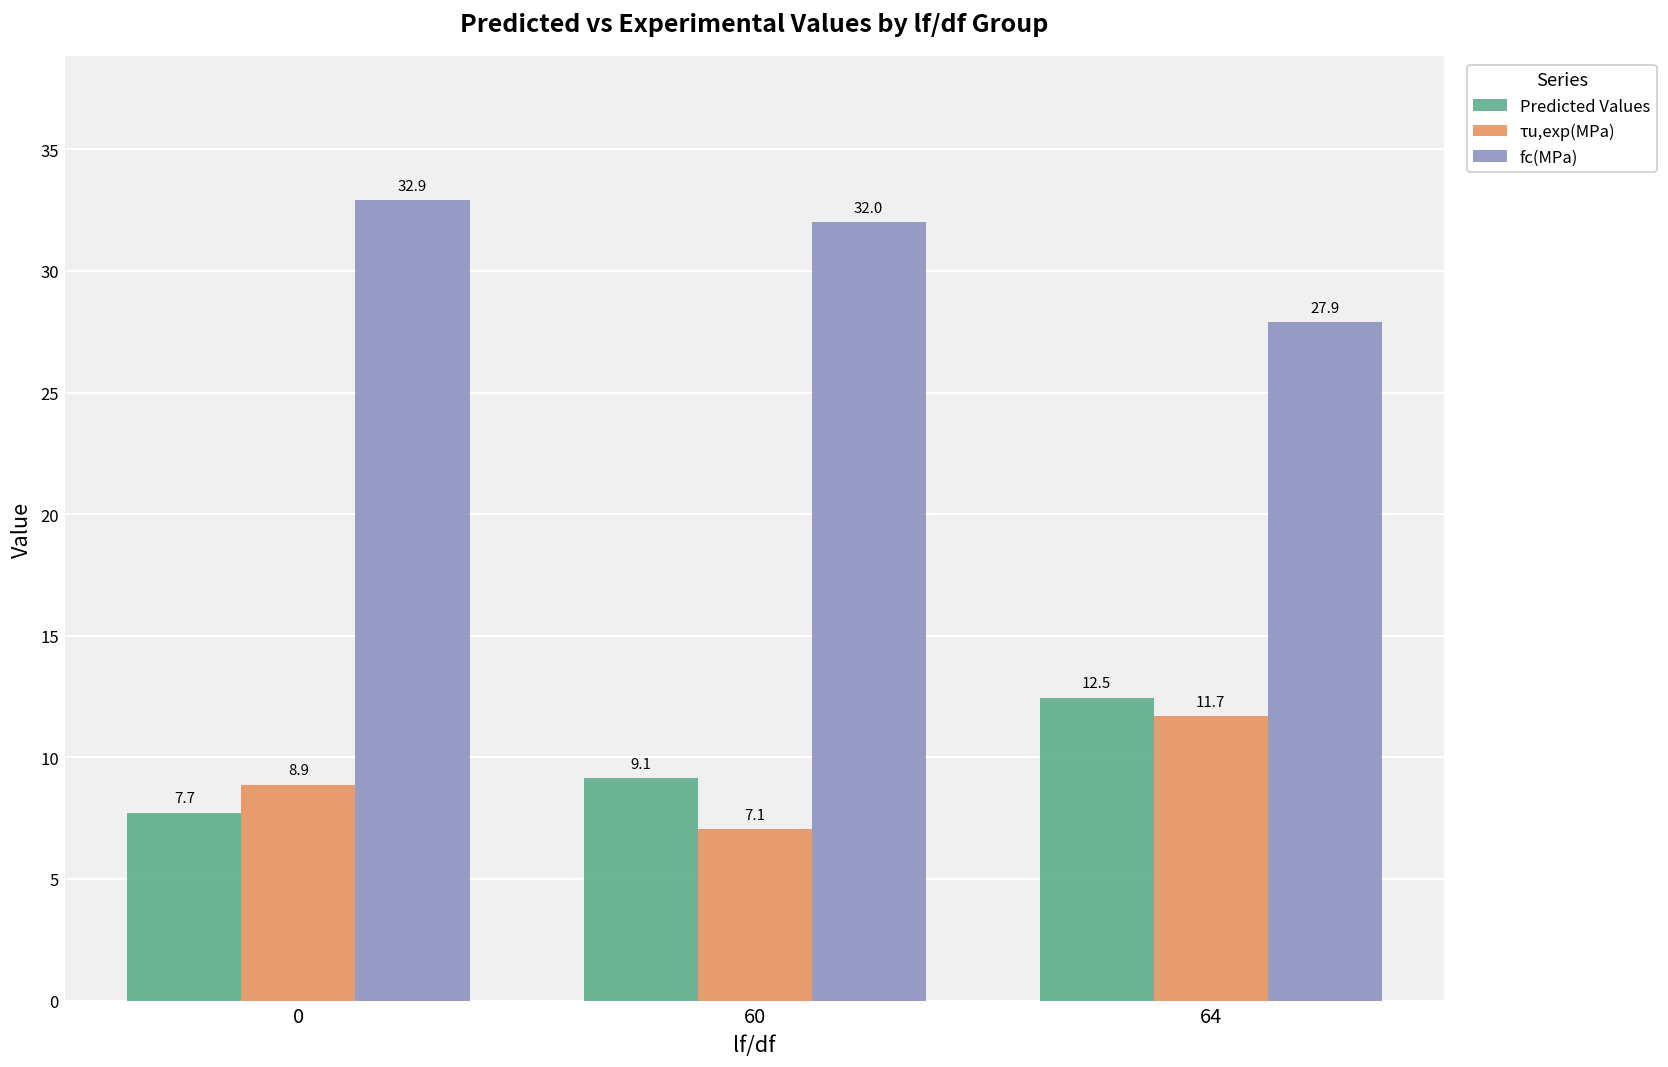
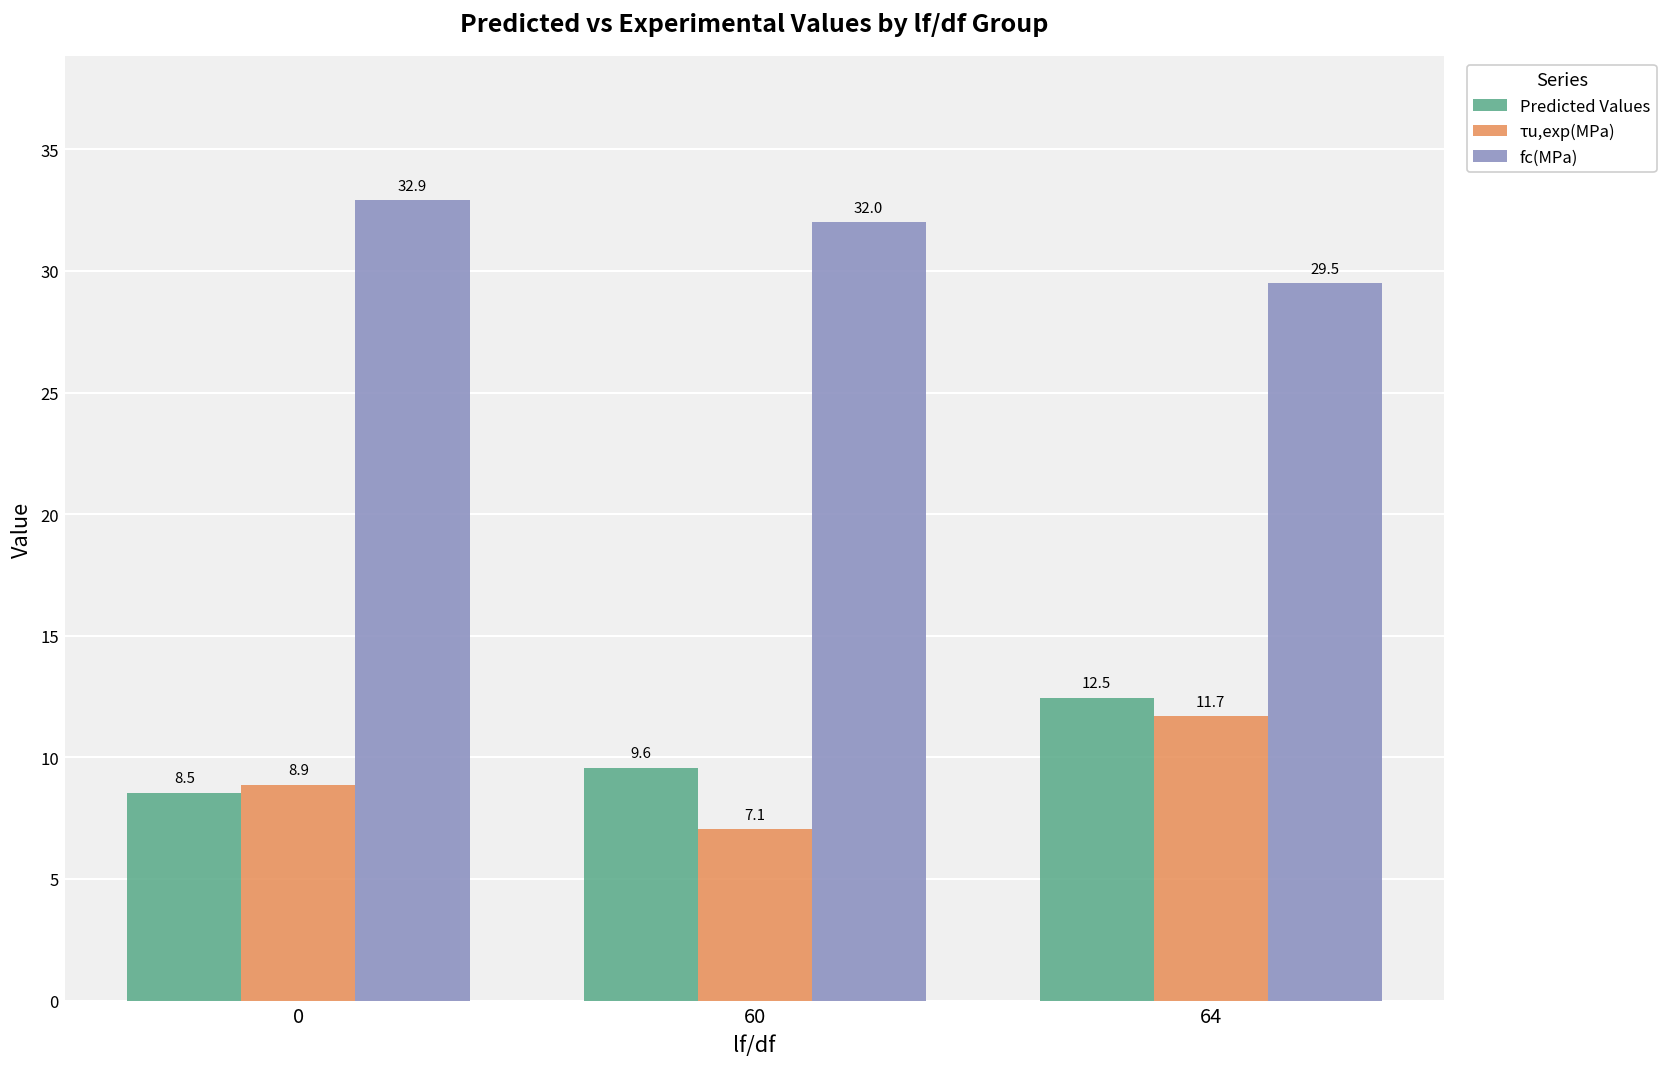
Predicted Values, 0: 7.7 -> 8.5
Predicted Values, 60: 9.1 -> 9.6
fc(MPa), 64: 27.9 -> 29.5
